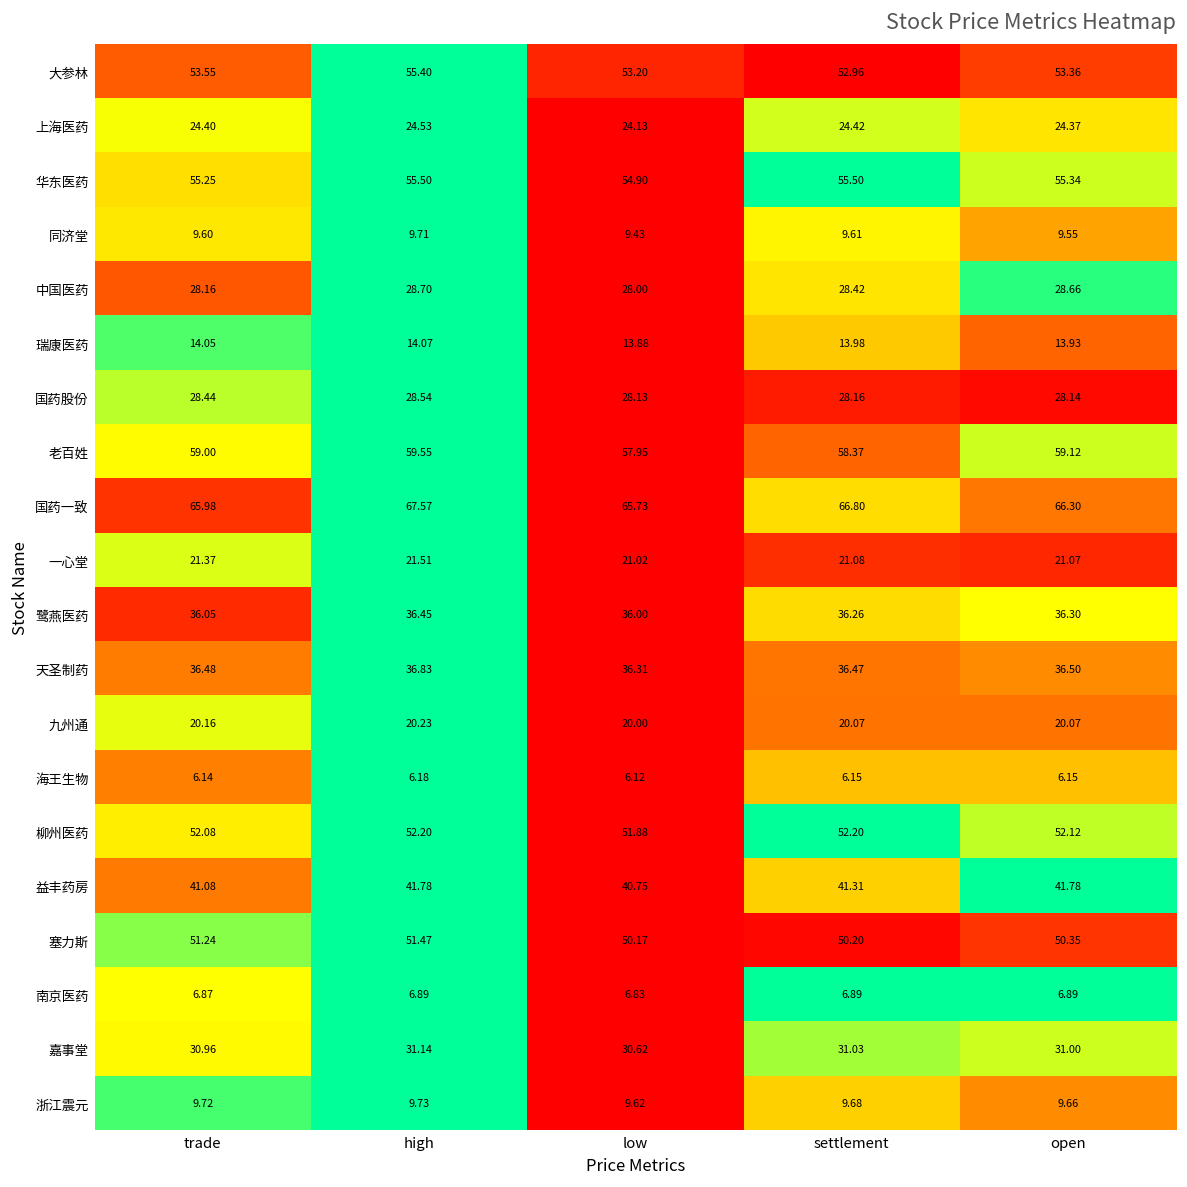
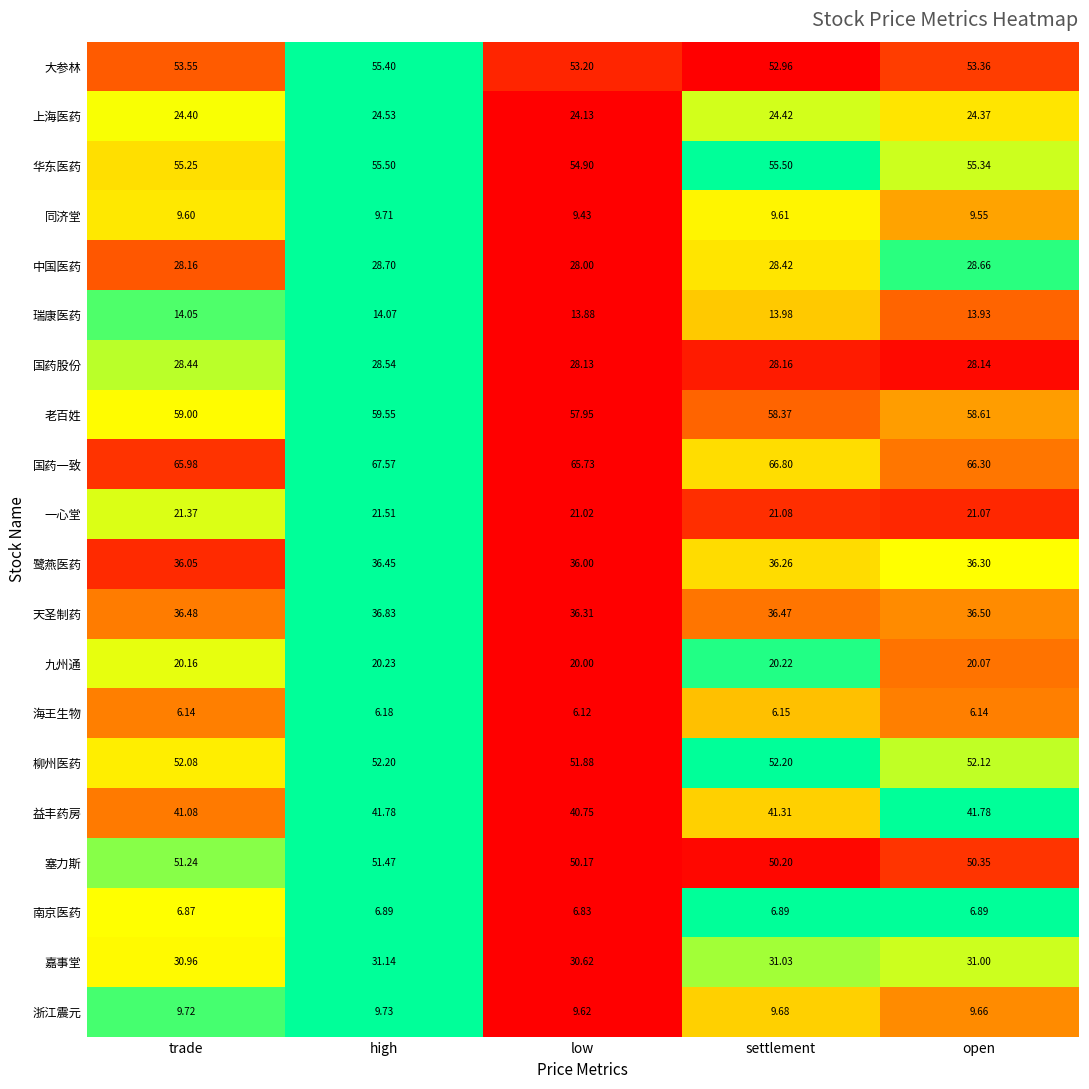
老百姓, open: 59.12 -> 58.61
九州通, settlement: 20.07 -> 20.22
海王生物, open: 6.15 -> 6.14
